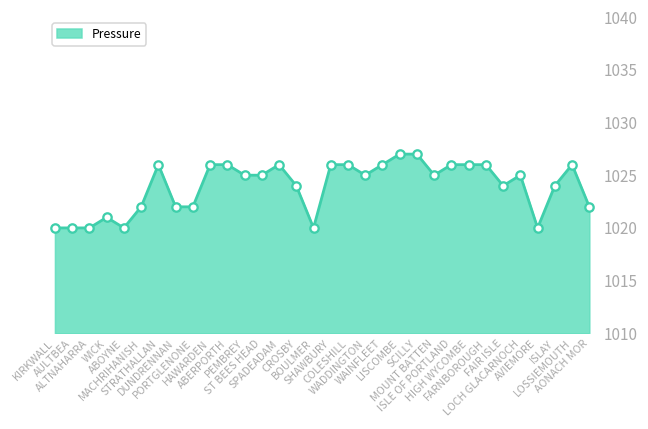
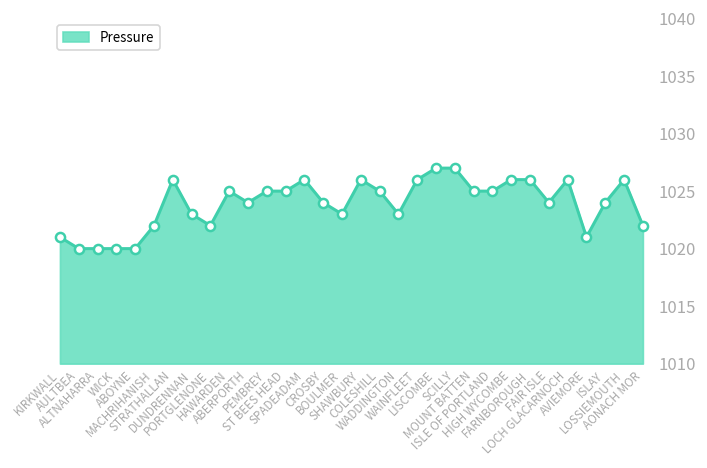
KIRKWALL: 1020 -> 1021
WICK: 1021 -> 1020
DUNDRENNAN: 1022 -> 1023
HAWARDEN: 1026 -> 1025
ABERPORTH: 1026 -> 1024
BOULMER: 1020 -> 1023
COLESHILL: 1026 -> 1025
WADDINGTON: 1025 -> 1023
ISLE OF PORTLAND: 1026 -> 1025
LOCH GLACARNOCH: 1025 -> 1026
AVIEMORE: 1020 -> 1021
